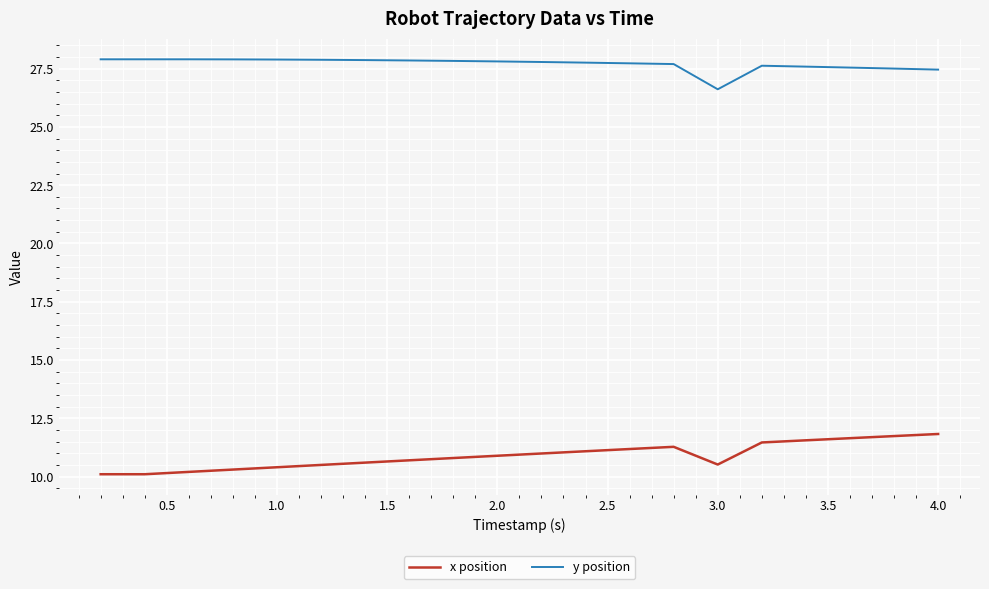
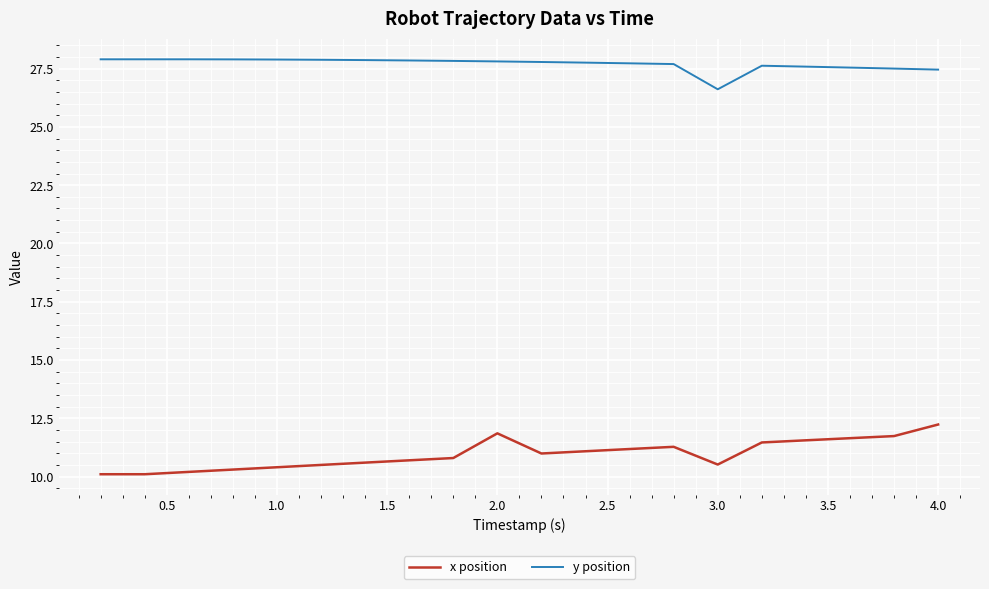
x position, 2.0: 10.9 -> 11.9
x position, 4.0: 11.8 -> 12.2
